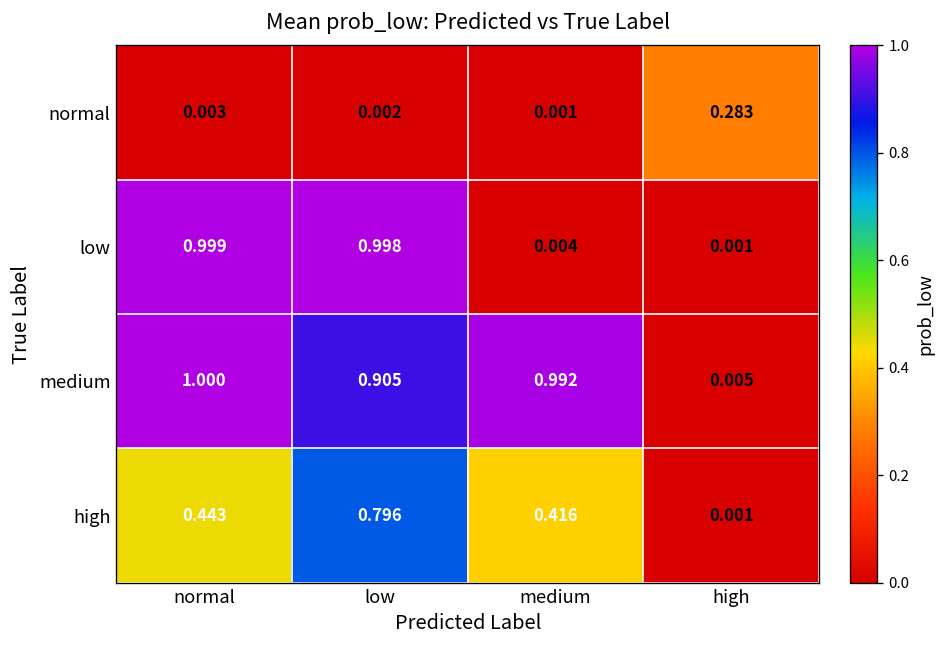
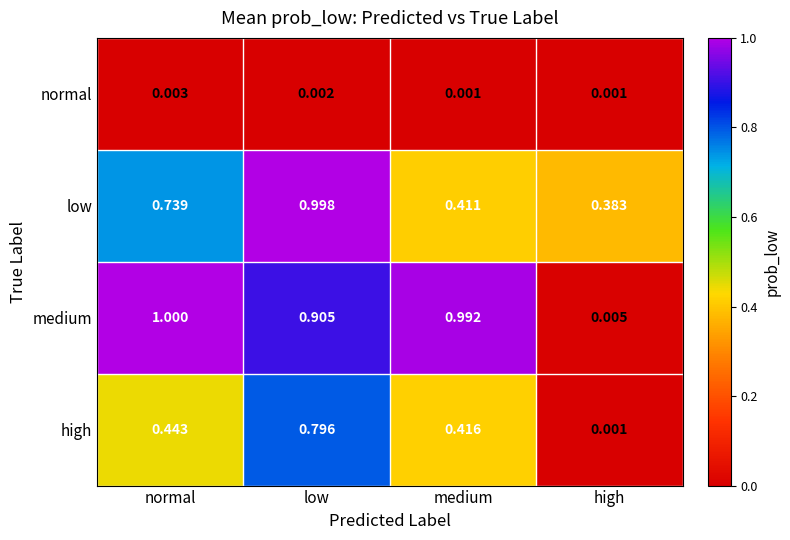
normal, high: 0.283 -> 0.001
low, normal: 0.999 -> 0.739
low, medium: 0.004 -> 0.411
low, high: 0.001 -> 0.383
